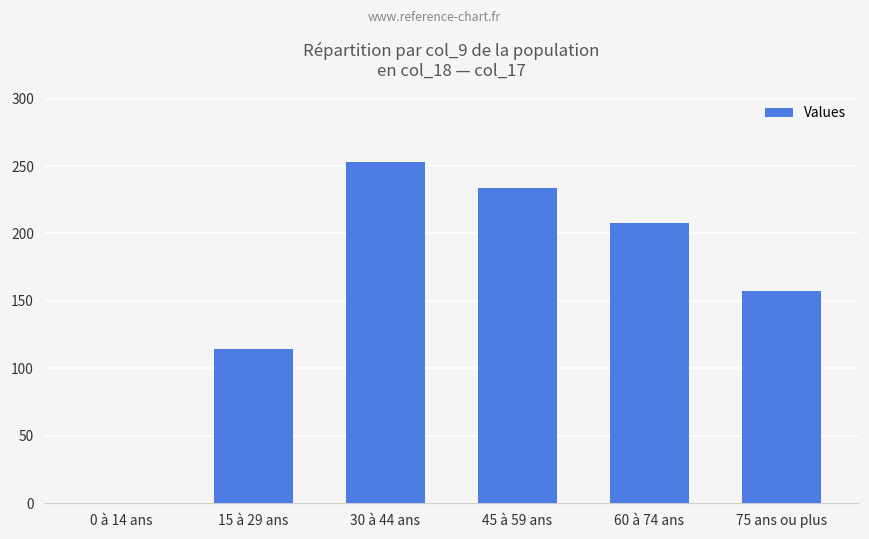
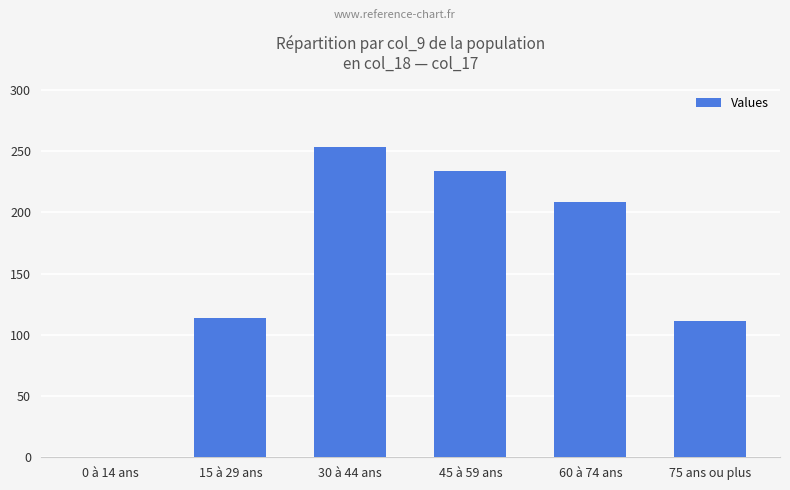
75 ans ou plus: 157 -> 111
